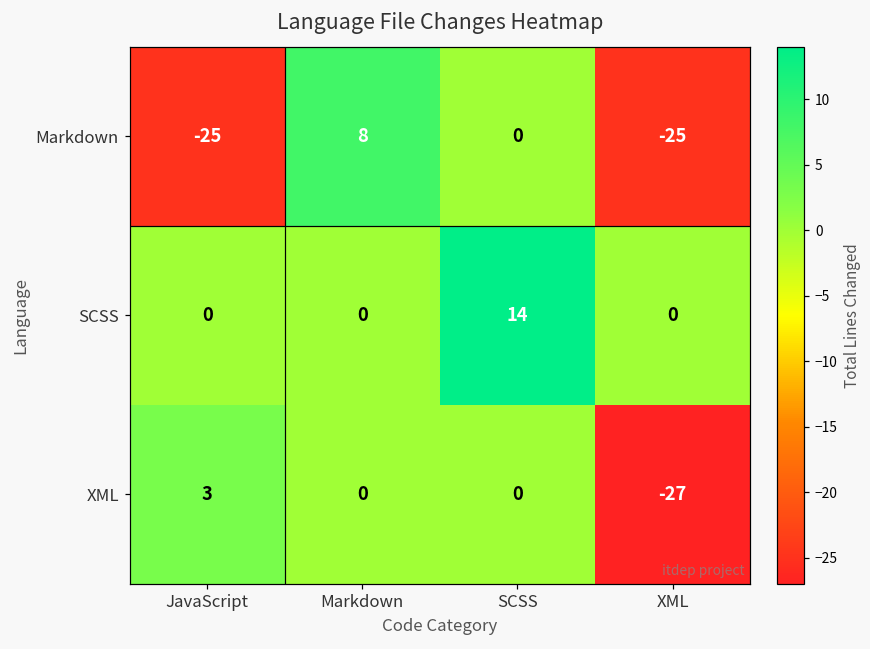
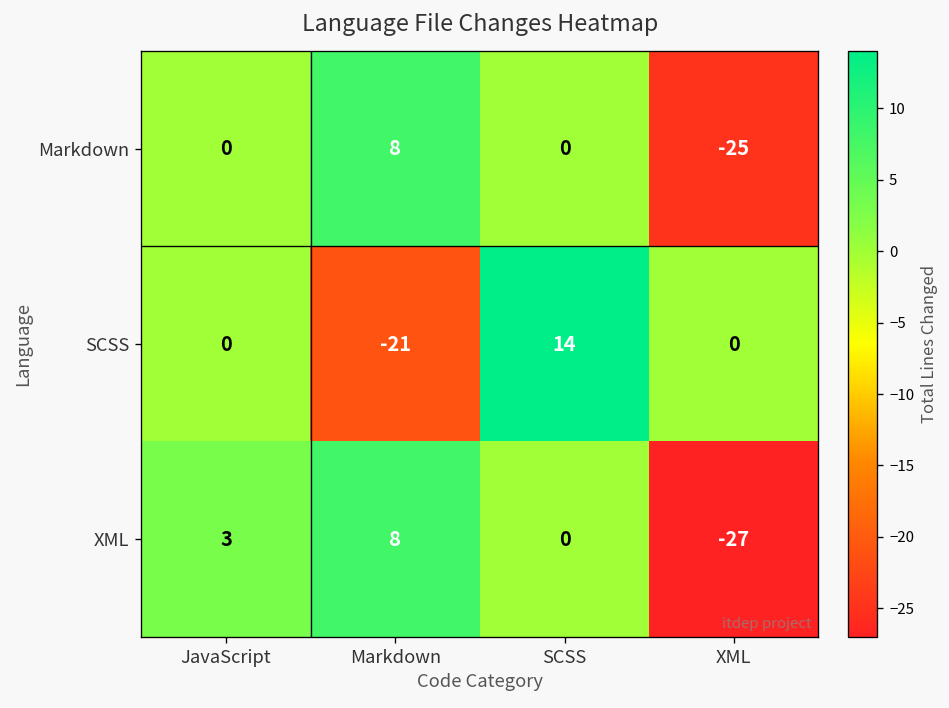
Markdown, JavaScript: -25 -> 0
SCSS, Markdown: 0 -> -21
XML, Markdown: 0 -> 8
